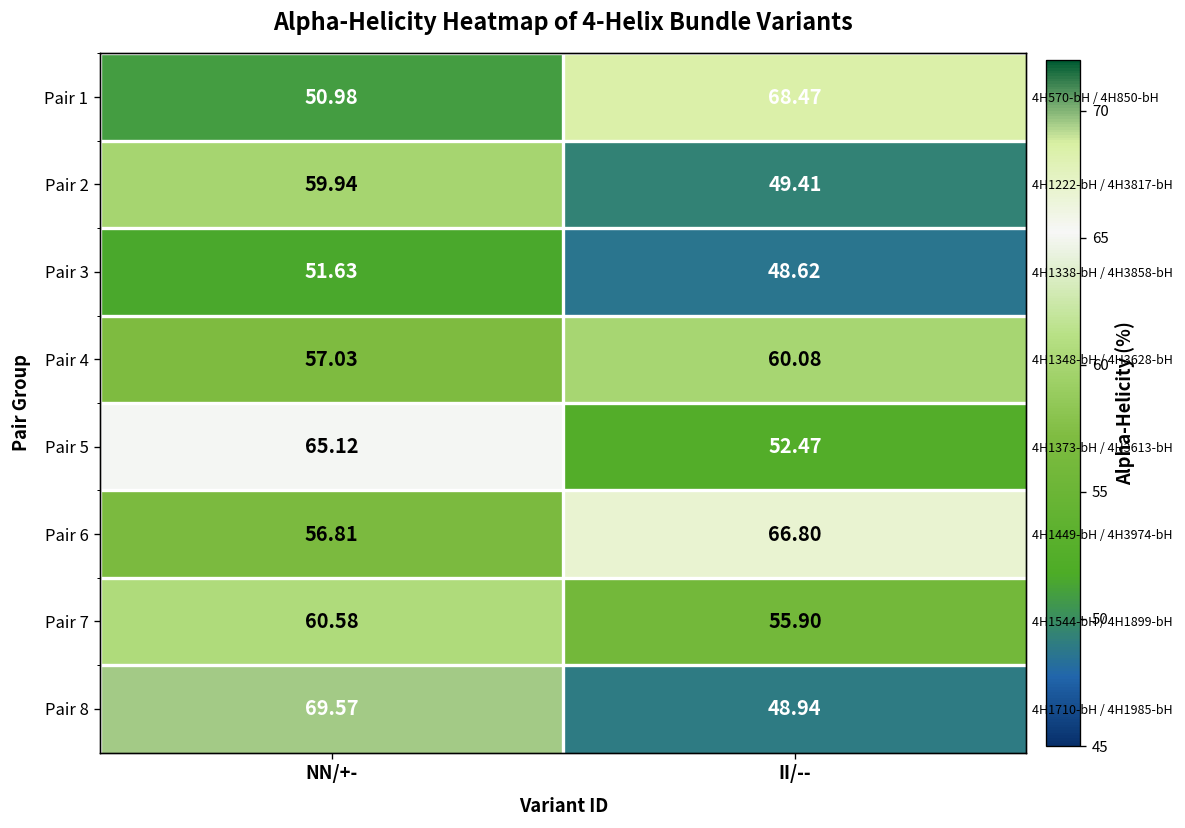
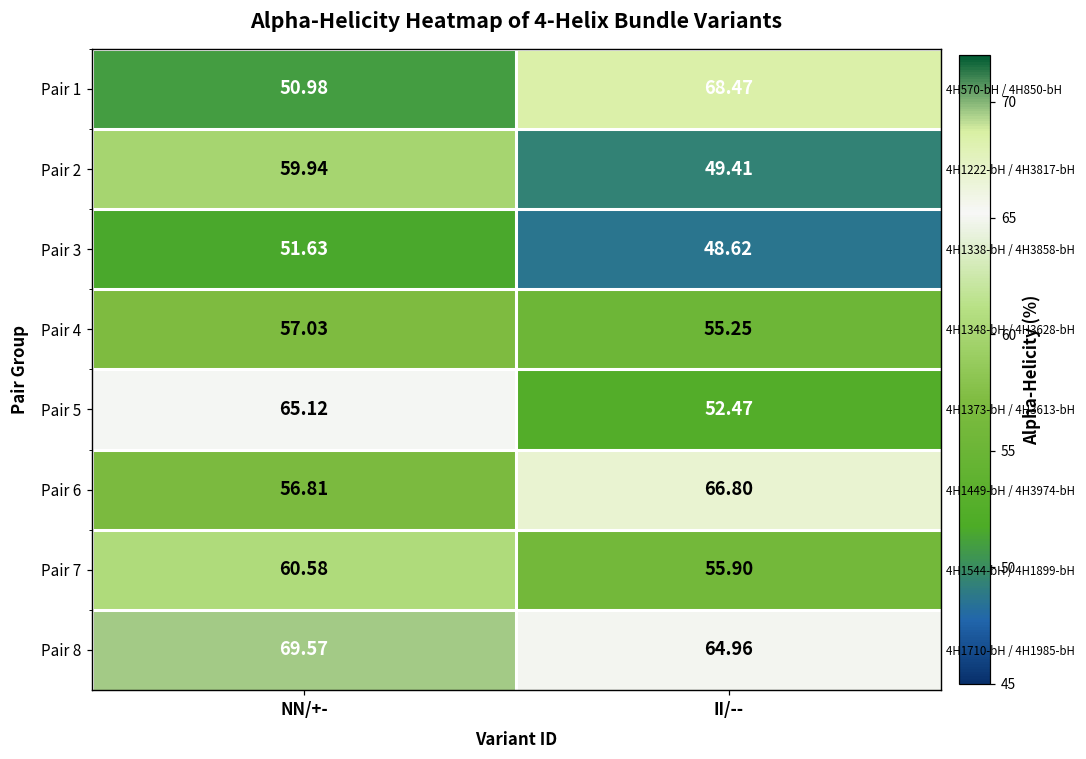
Pair 4, II/--: 60.08 -> 55.25
Pair 8, II/--: 48.94 -> 64.96
